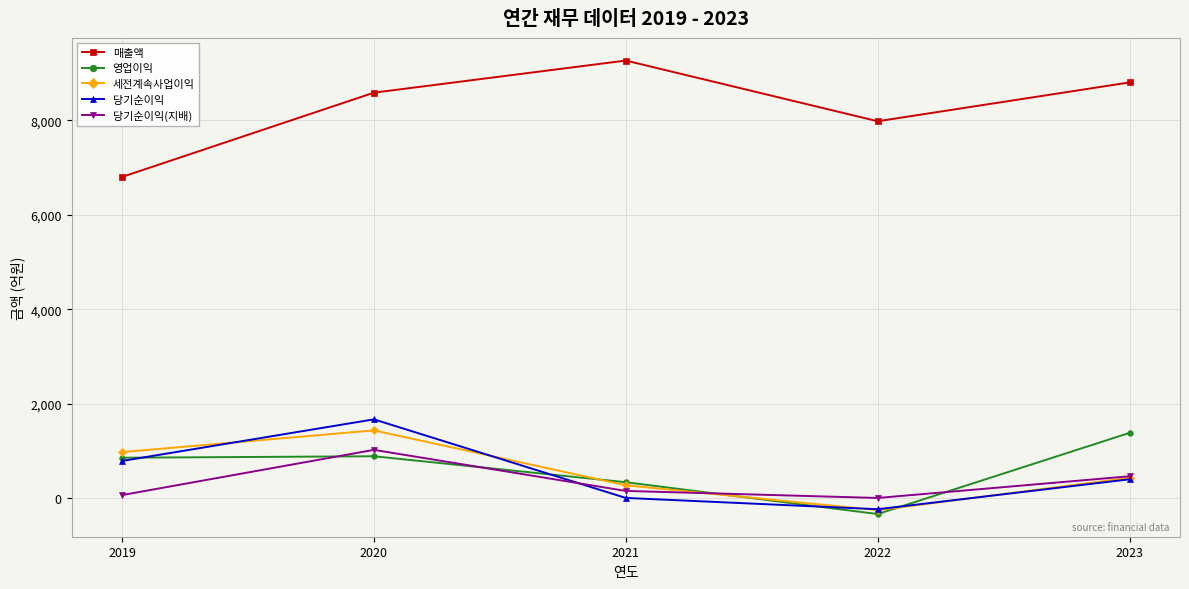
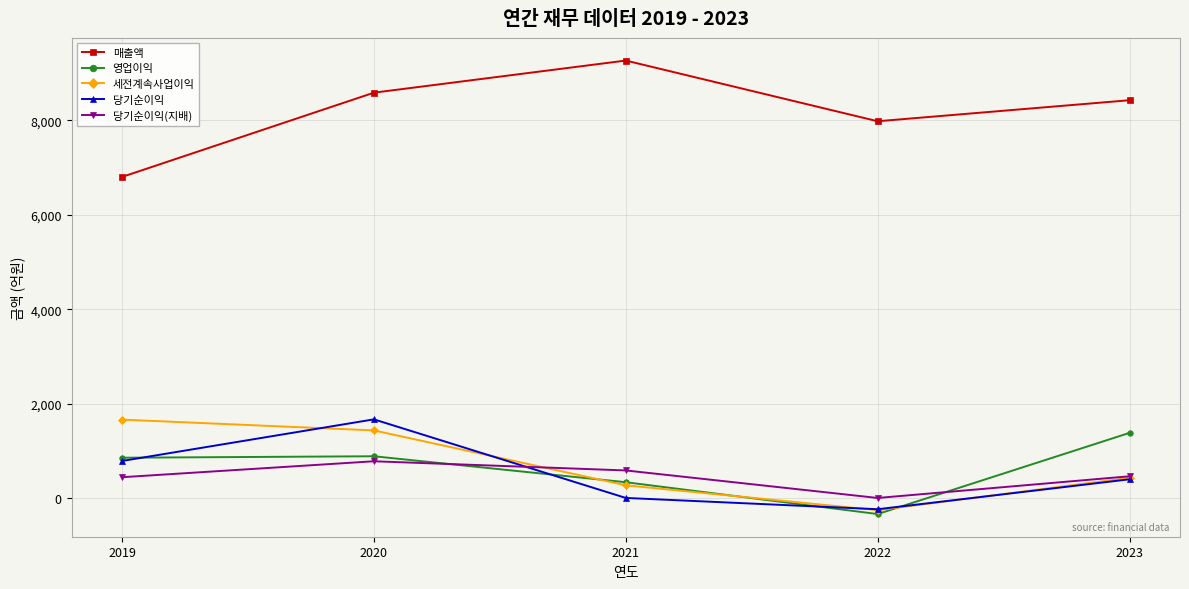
세전계속사업이익, 2019: 1,000 -> 1,700
당기순이익(지배), 2019: 100 -> 500
당기순이익(지배), 2020: 1,000 -> 800
당기순이익(지배), 2021: 200 -> 600
매출액, 2023: 8,800 -> 8,400
